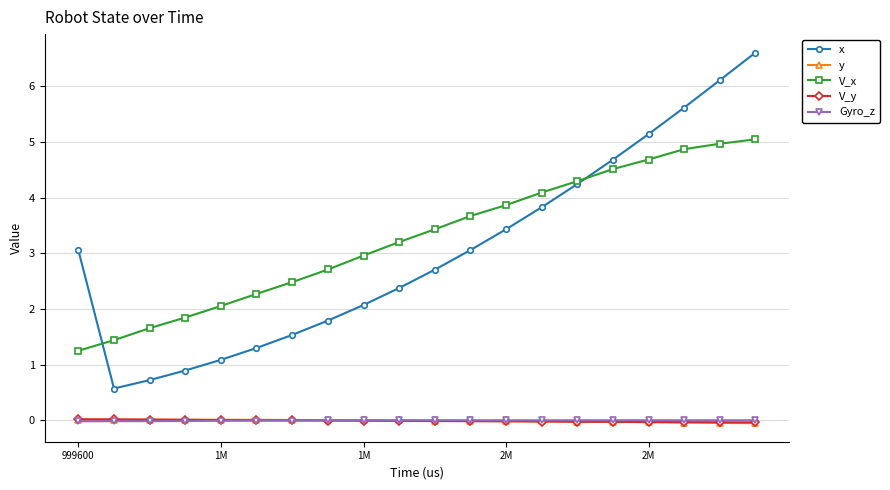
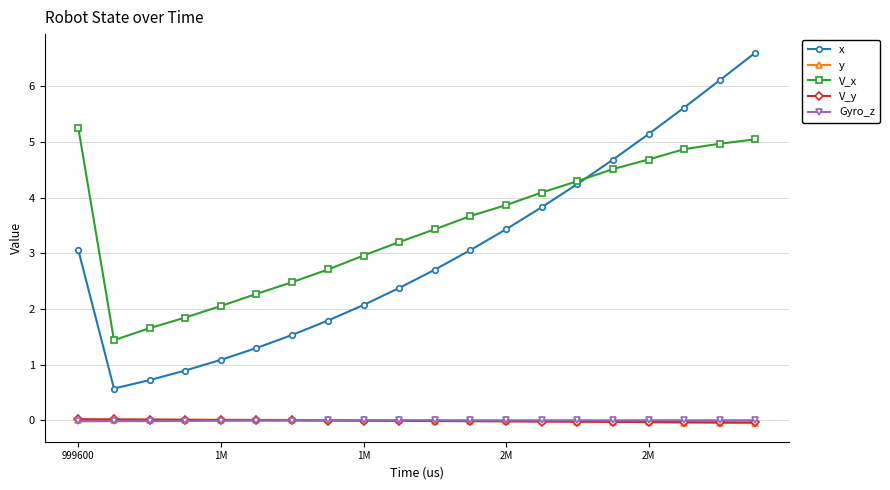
V_x, 999600: 1.2 -> 5.2
